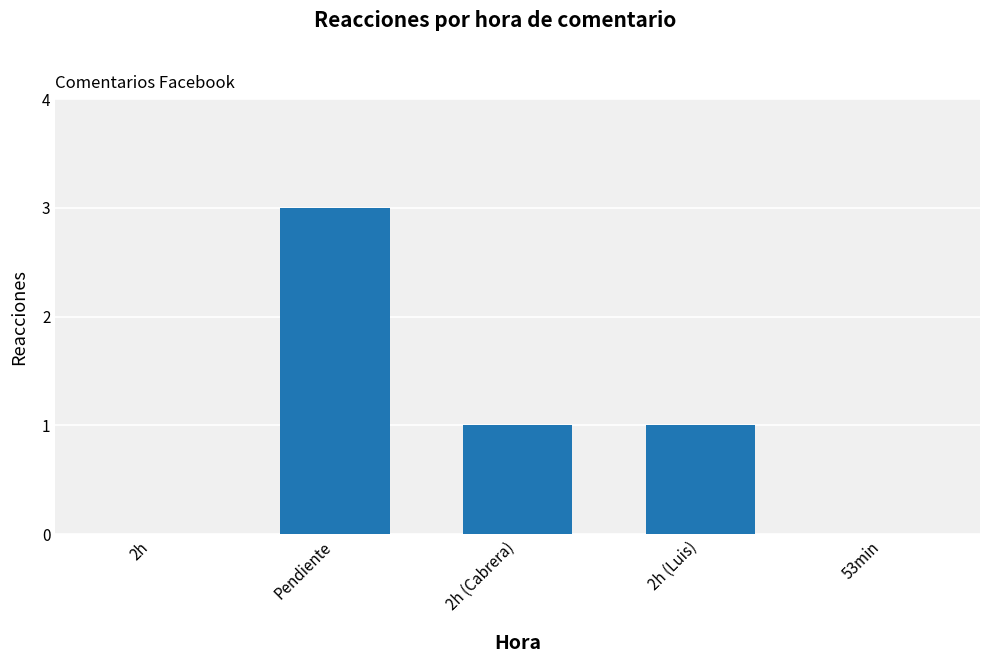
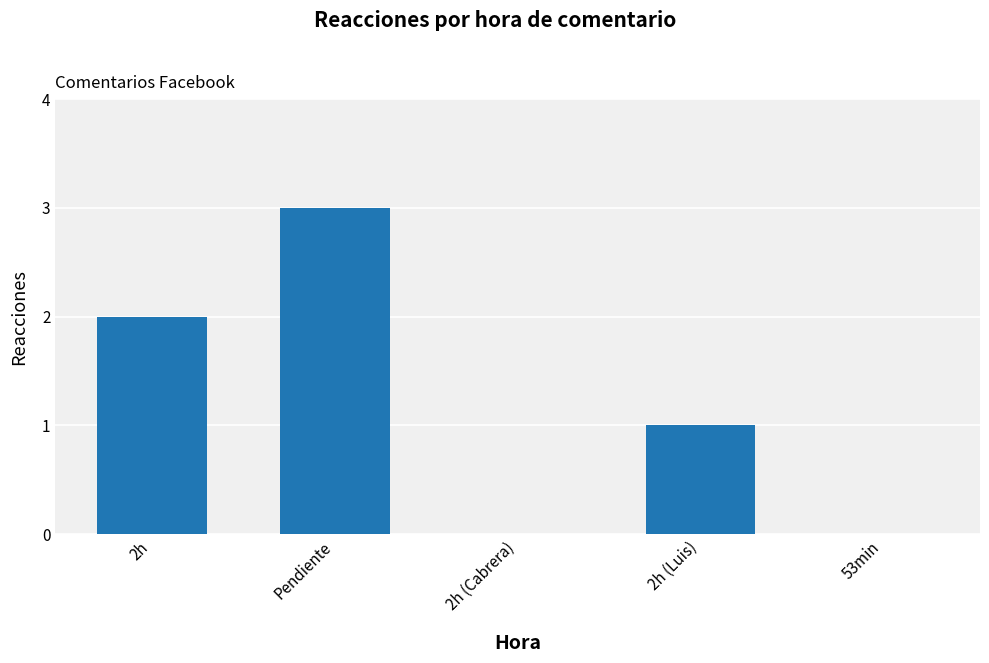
2h: 0 -> 2
2h (Cabrera): 1 -> 0
